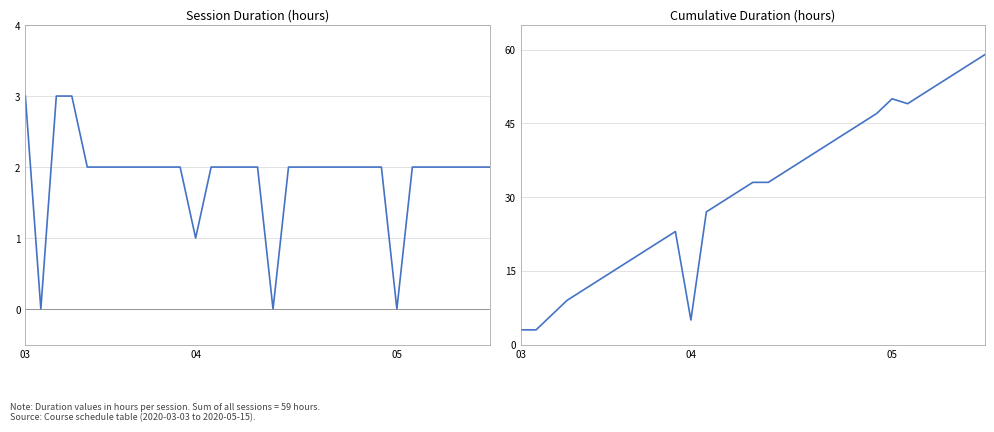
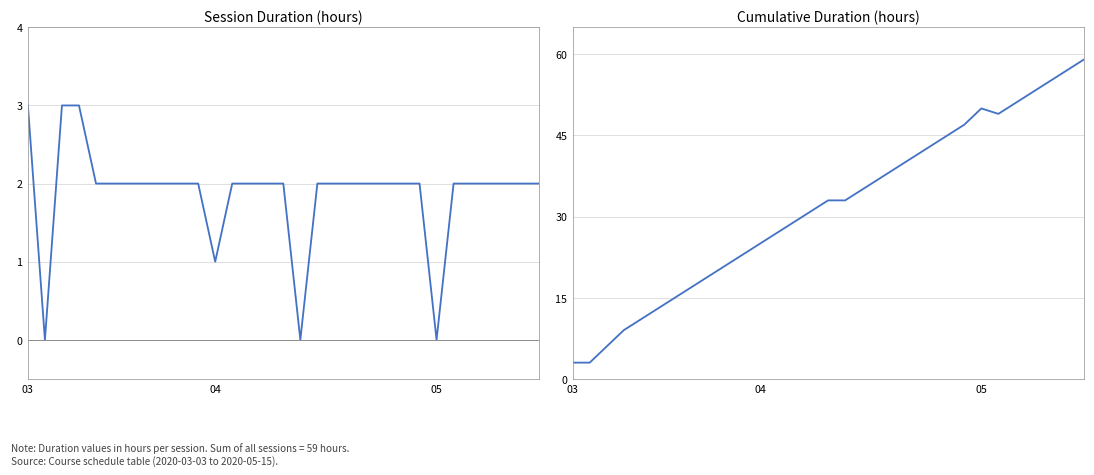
Cumulative Duration (hours), 04: 5 -> 25
